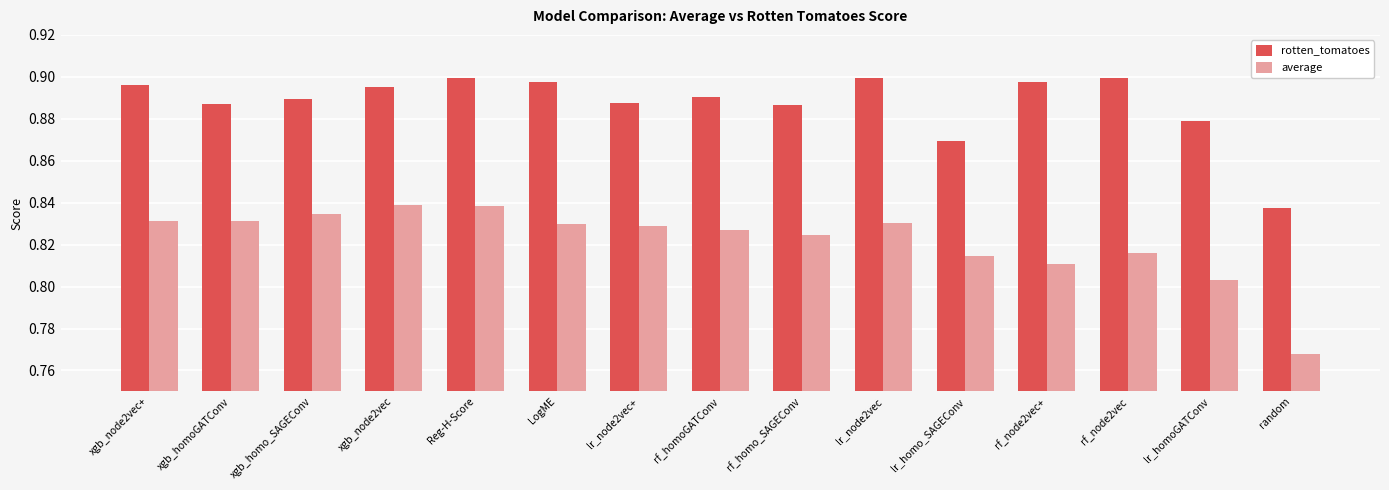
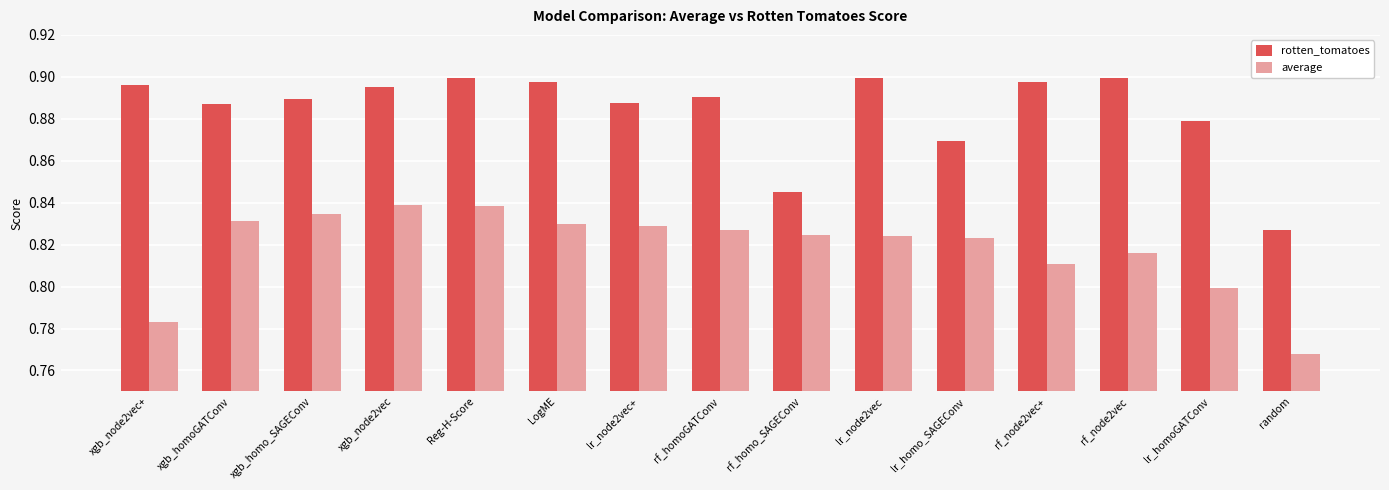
average, xgb_node2vec+: 0.831 -> 0.783
rotten_tomatoes, rf_homo_SAGEConv: 0.886 -> 0.845
average, lr_node2vec: 0.830 -> 0.824
average, lr_homo_SAGEConv: 0.815 -> 0.823
average, lr_homoGATConv: 0.803 -> 0.799
rotten_tomatoes, random: 0.838 -> 0.827
